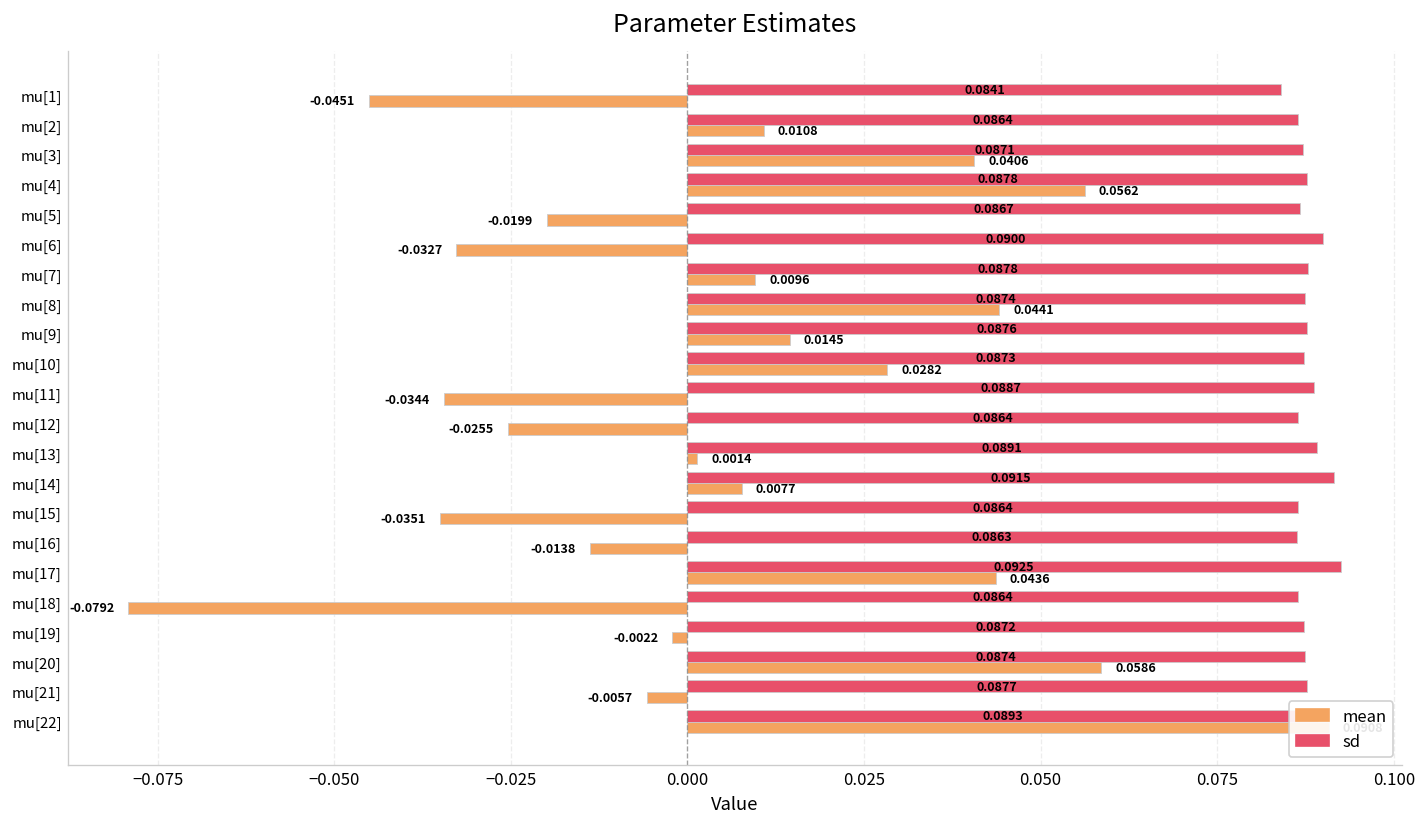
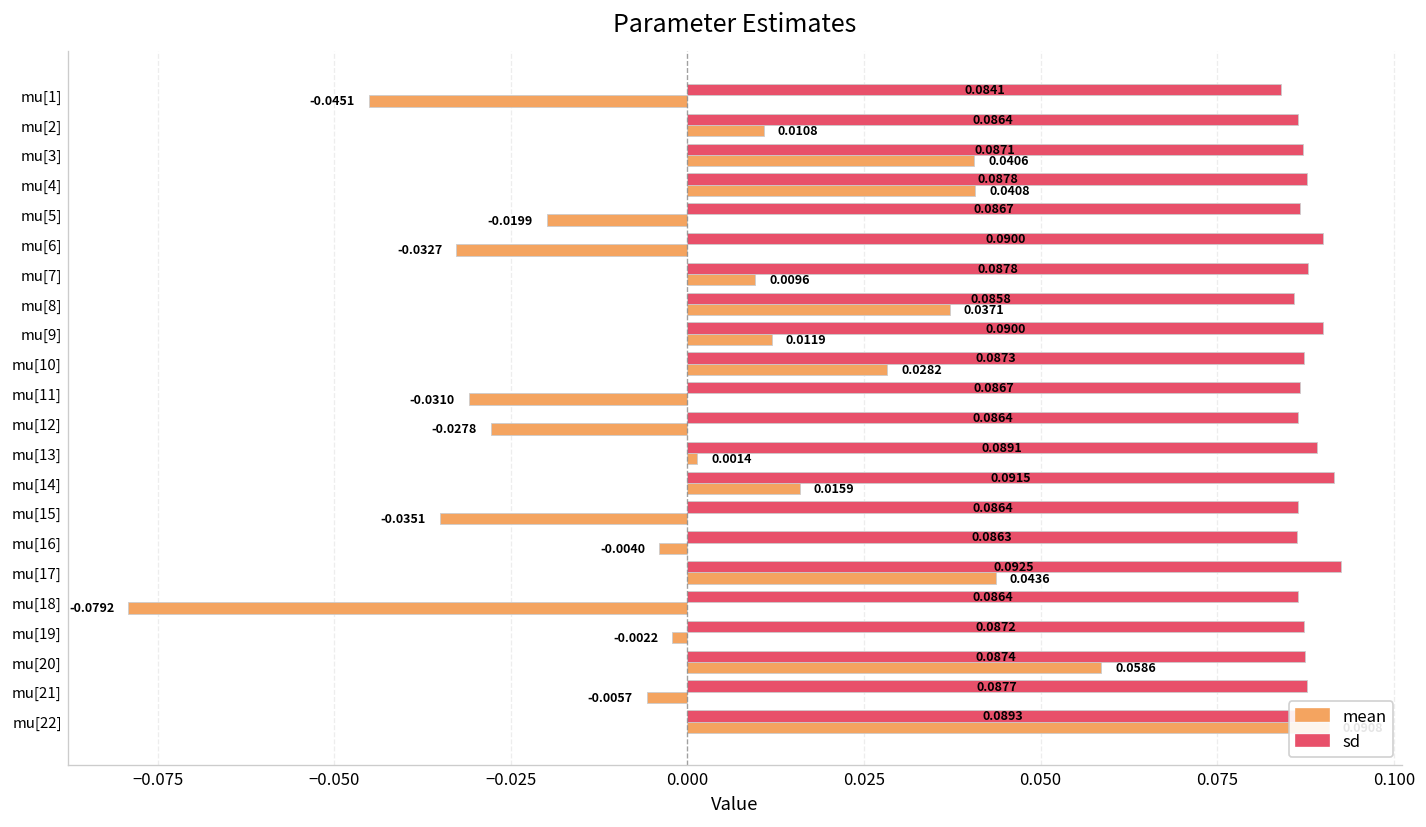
mean, mu[4]: 0.0562 -> 0.0408
sd, mu[8]: 0.0874 -> 0.0858
mean, mu[8]: 0.0441 -> 0.0371
sd, mu[9]: 0.0876 -> 0.0900
mean, mu[9]: 0.0145 -> 0.0119
sd, mu[11]: 0.0887 -> 0.0867
mean, mu[11]: -0.0344 -> -0.0310
mean, mu[12]: -0.0255 -> -0.0278
mean, mu[14]: 0.0077 -> 0.0159
mean, mu[16]: -0.0138 -> -0.0040
